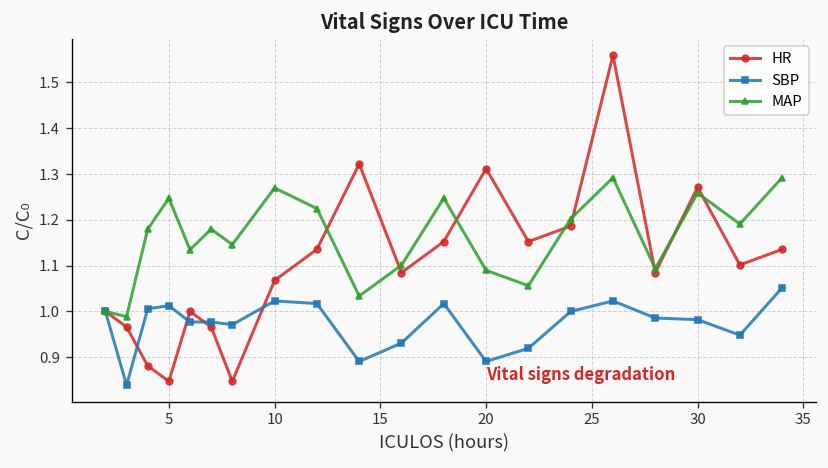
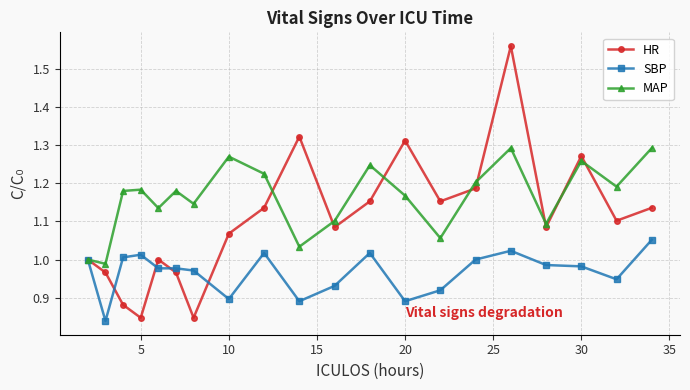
MAP, 5: 1.25 -> 1.18
SBP, 10: 1.02 -> 0.90
MAP, 20: 1.09 -> 1.17
